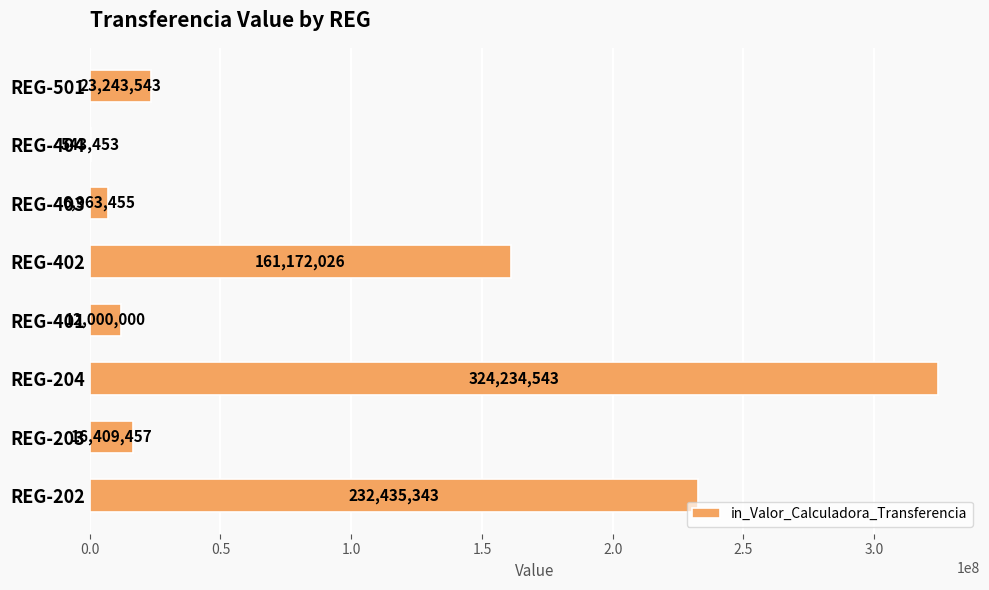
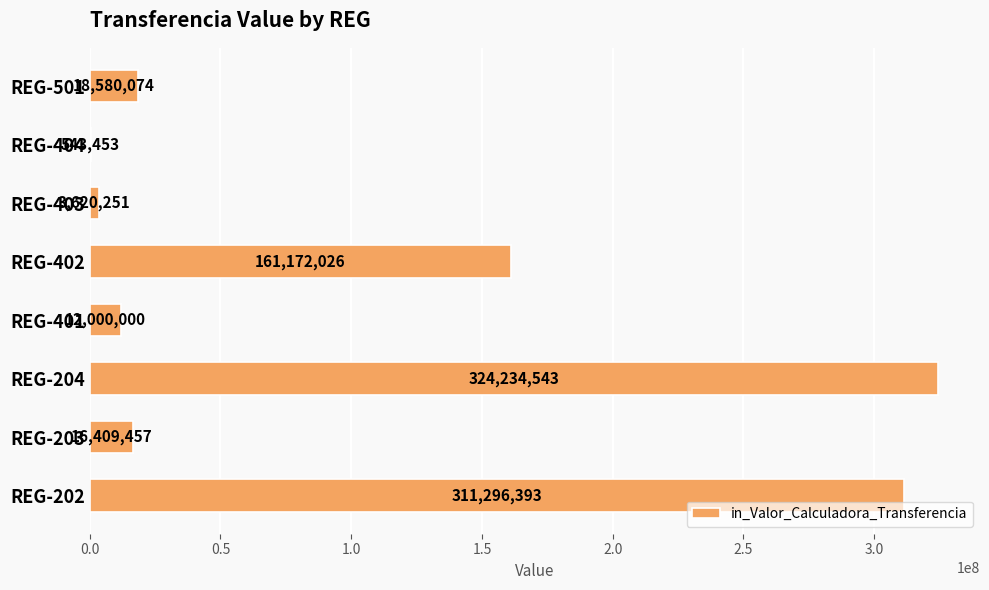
REG-501: 23,243,543 -> 18,580,074
REG-403: 6,963,455 -> 3,620,251
REG-202: 232,435,343 -> 311,296,393
